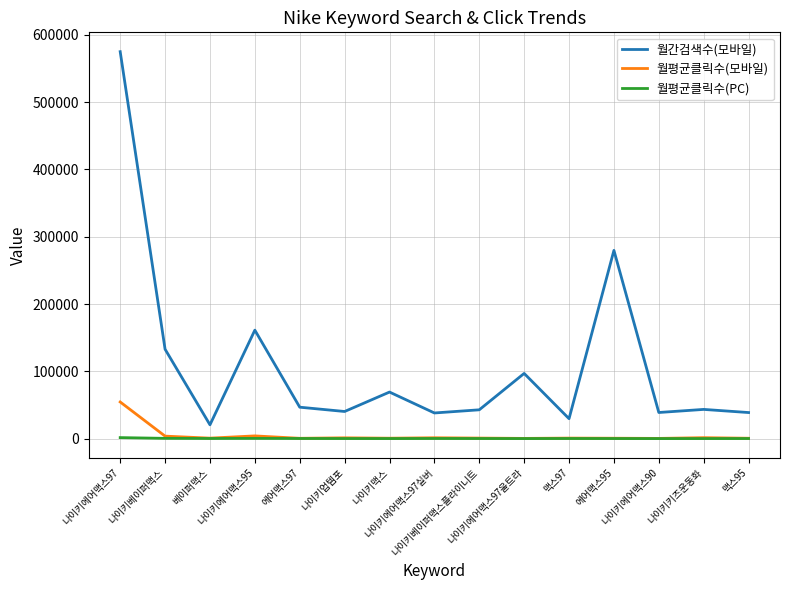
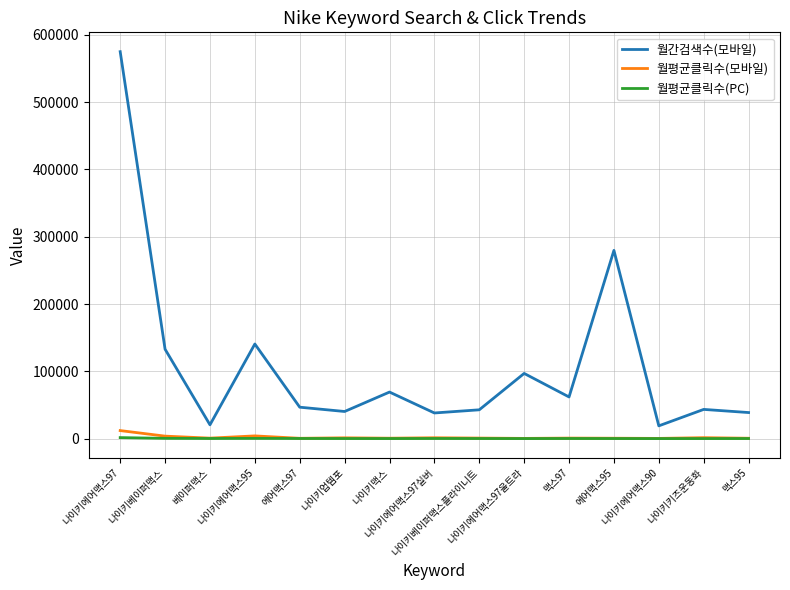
월평균클릭수(모바일), 나이키에어맥스97: 50000 -> 10000
월간검색수(모바일), 나이키에어맥스95: 160000 -> 140000
월간검색수(모바일), 맥스97: 30000 -> 60000
월간검색수(모바일), 나이키에어맥스90: 40000 -> 20000
